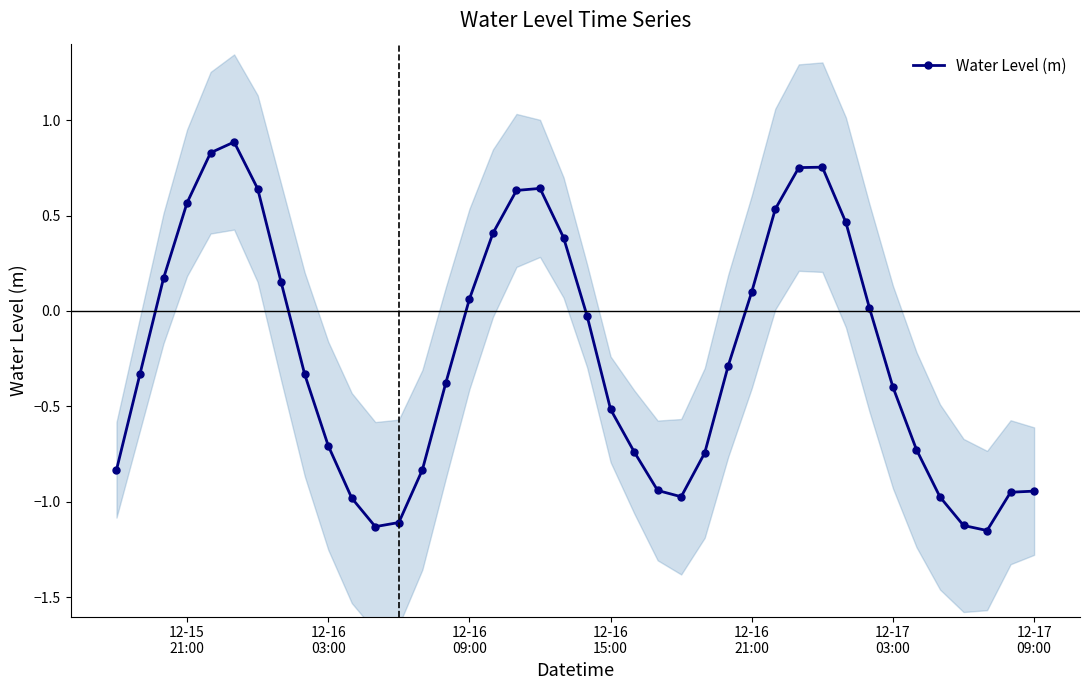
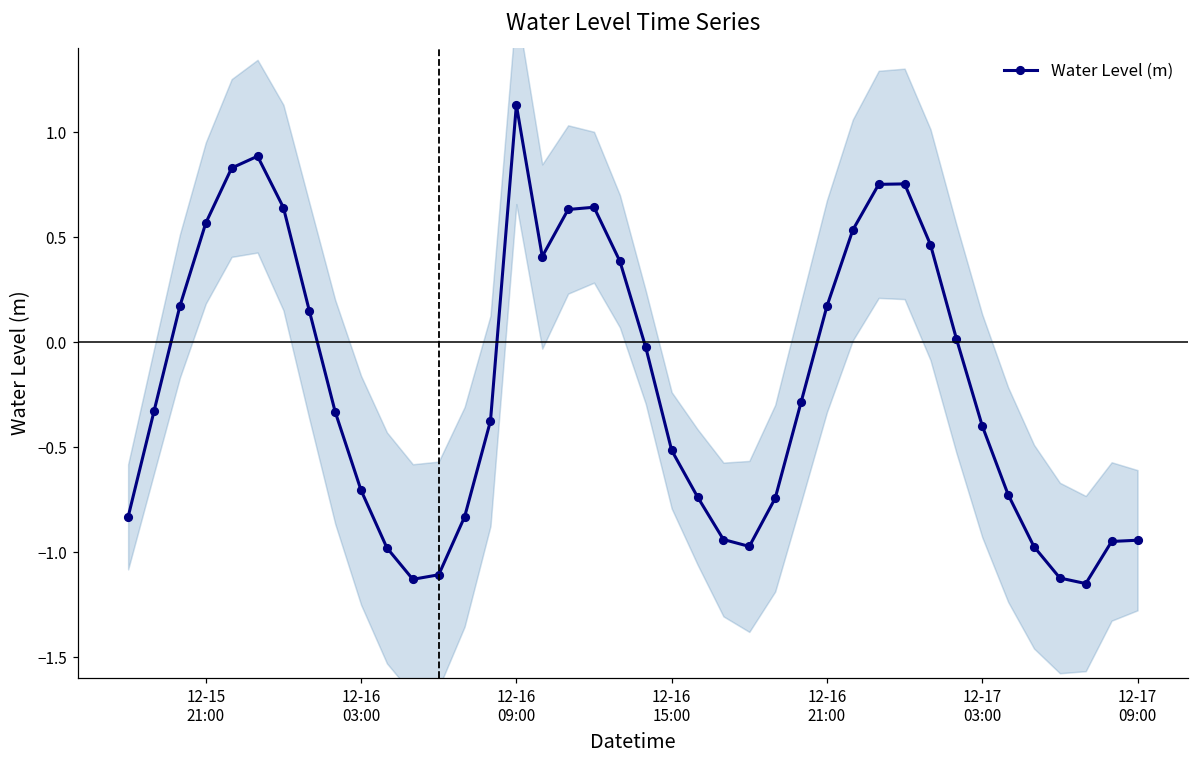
Water Level (m), 12-16 09:00: 0.06 -> 1.13
Water Level (m), 12-16 21:00: 0.10 -> 0.17
